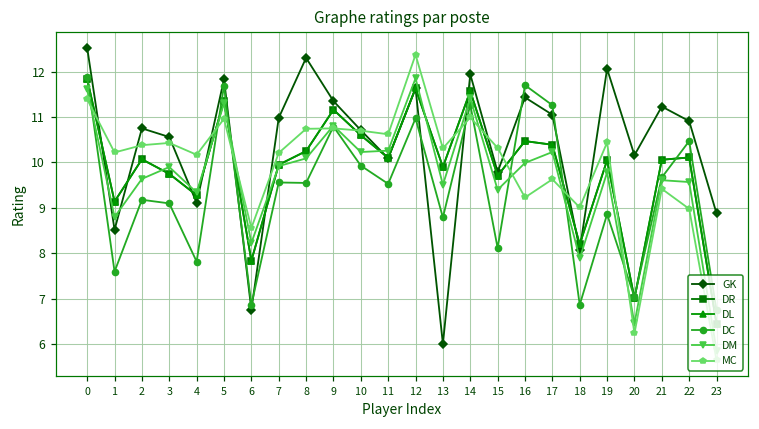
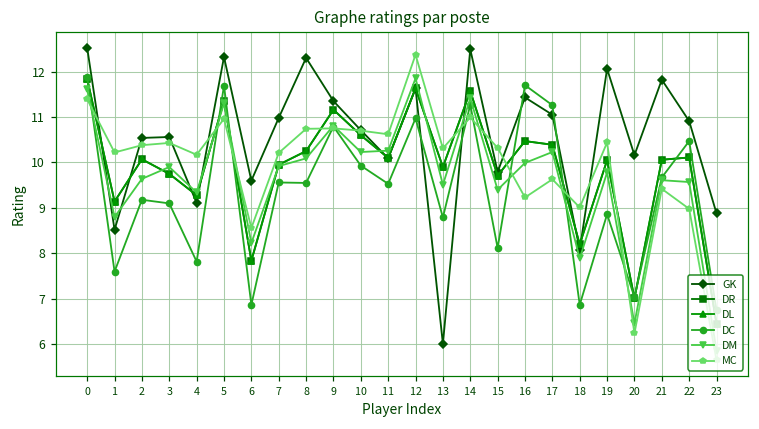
GK, 2: 10.8 -> 10.5
GK, 5: 11.8 -> 12.3
GK, 6: 6.8 -> 9.6
GK, 14: 11.9 -> 12.5
GK, 21: 11.2 -> 11.8
